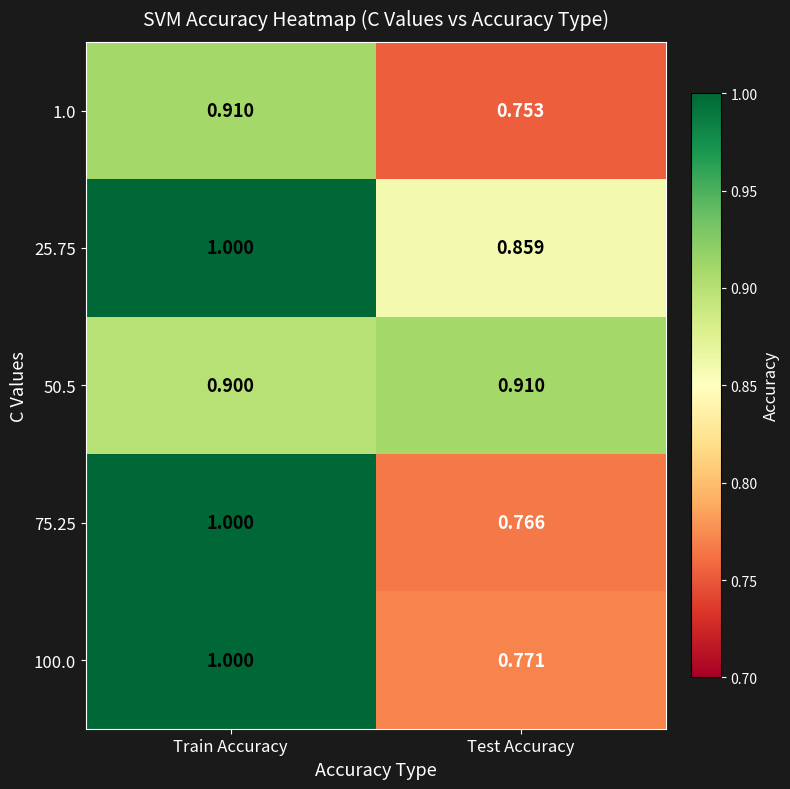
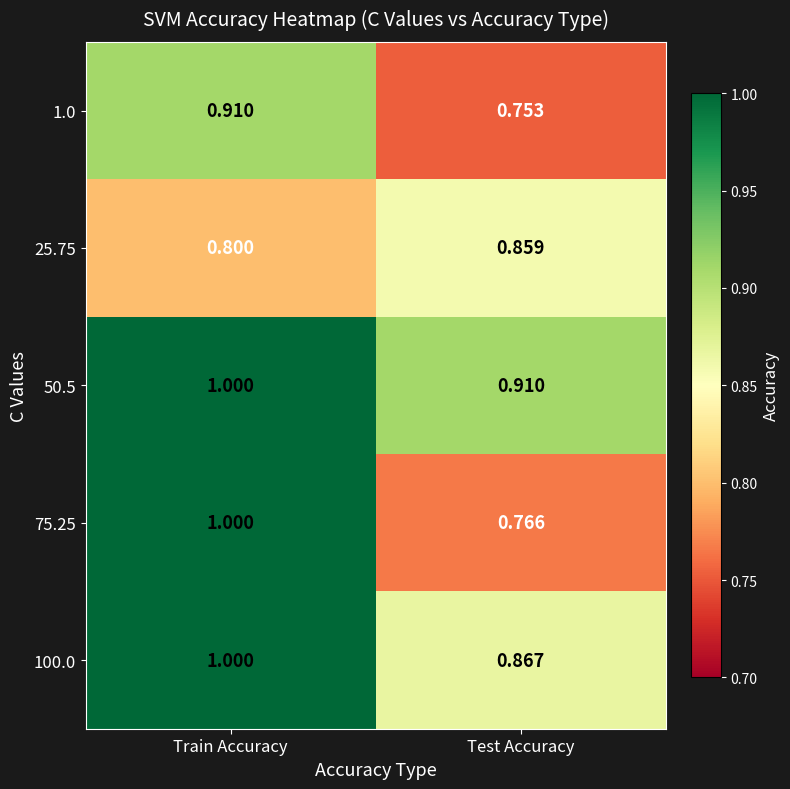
25.75, Train Accuracy: 1.000 -> 0.800
50.5, Train Accuracy: 0.900 -> 1.000
100.0, Test Accuracy: 0.771 -> 0.867
